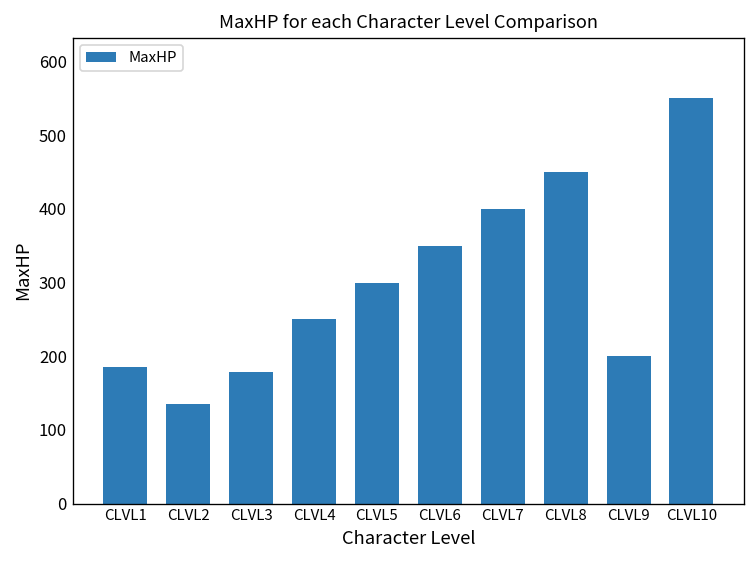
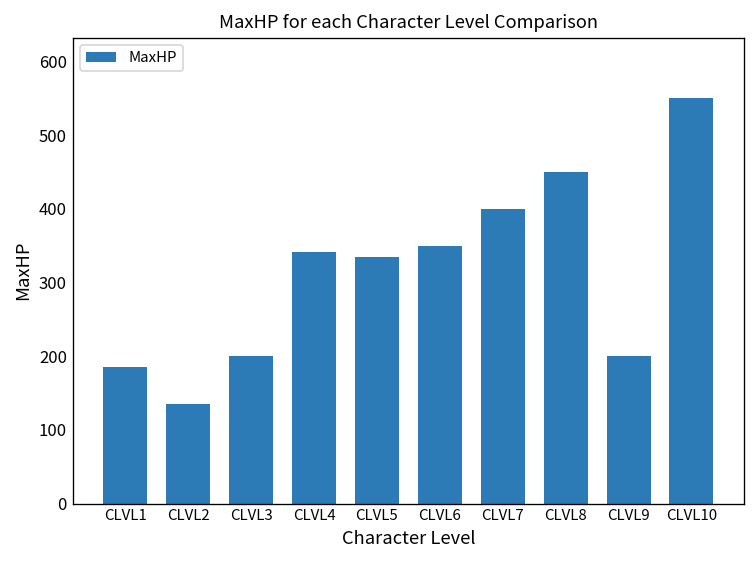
CLVL3: 180 -> 200
CLVL4: 250 -> 340
CLVL5: 300 -> 330
